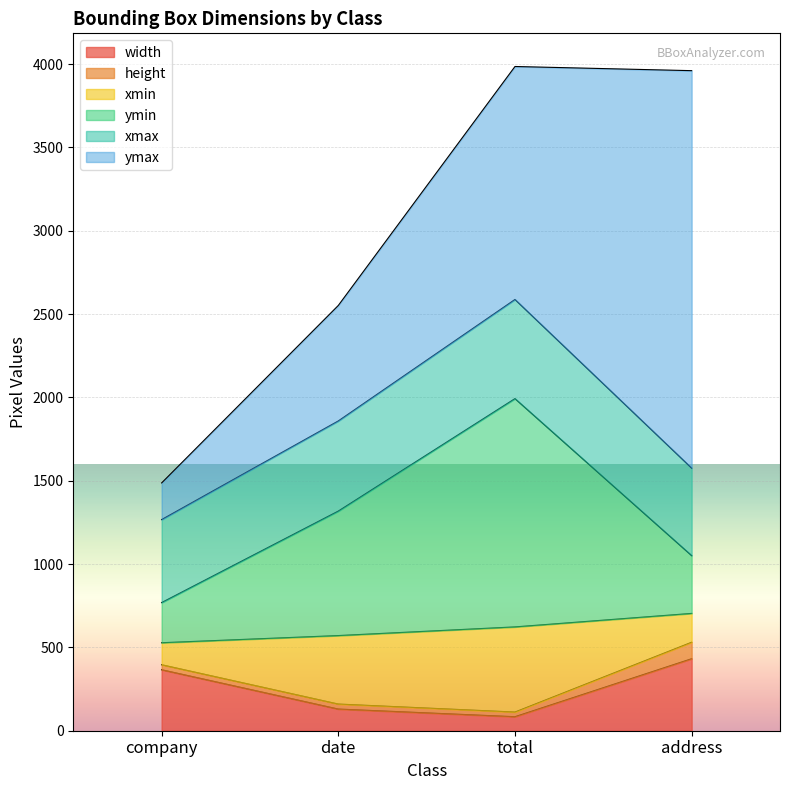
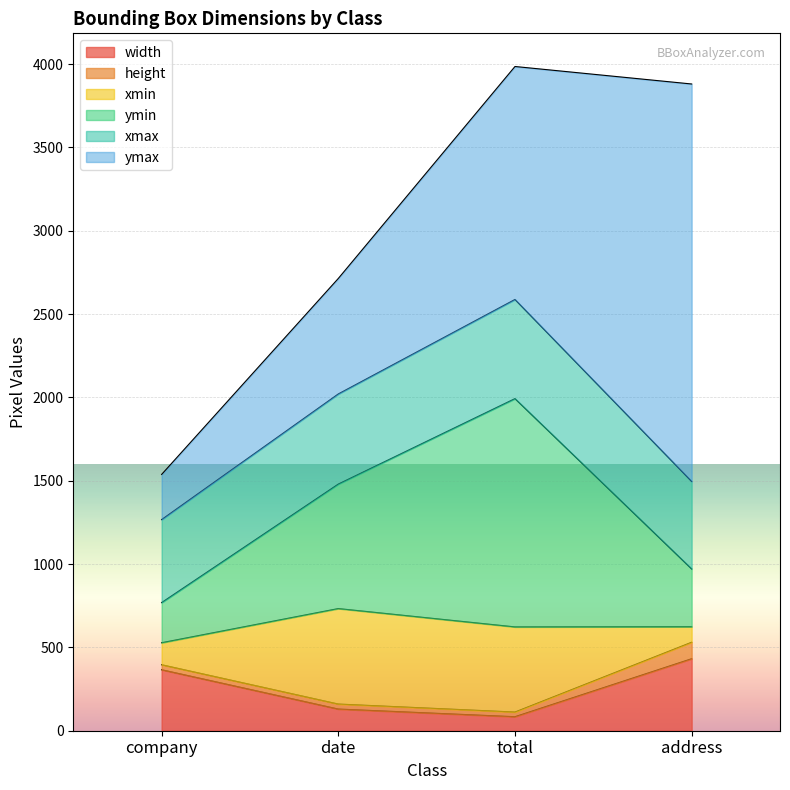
ymax, company: 220 -> 270
xmin, date: 410 -> 570
xmin, address: 170 -> 90
